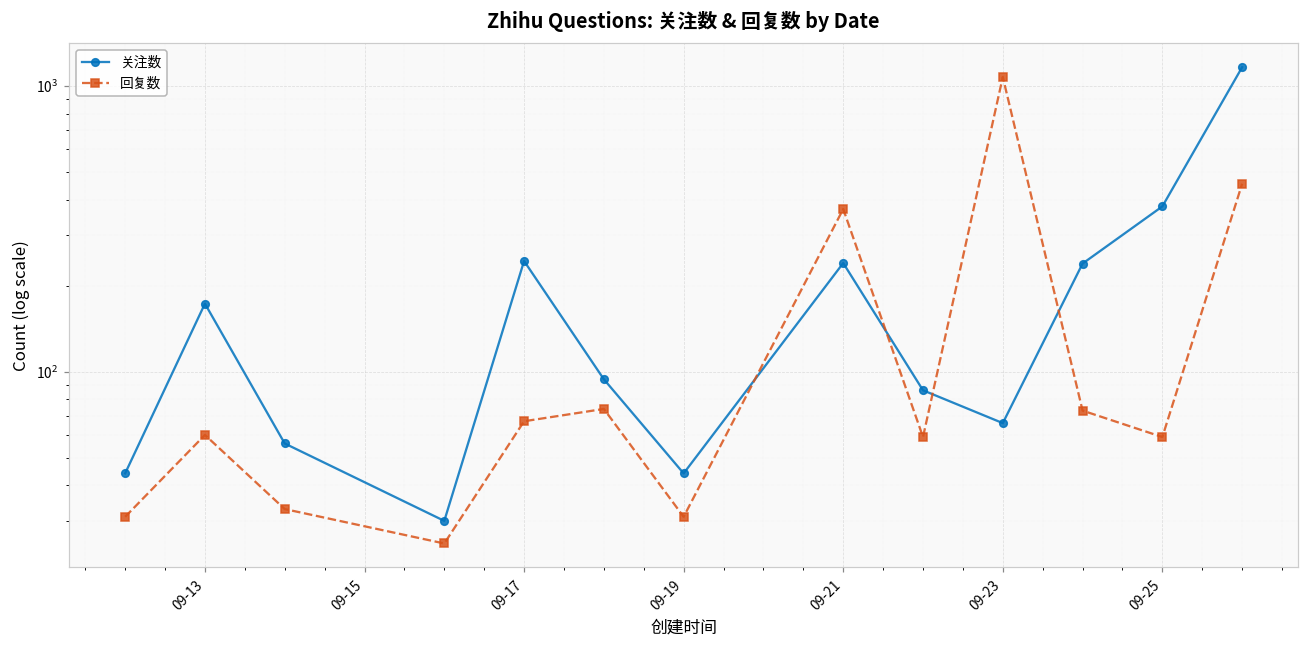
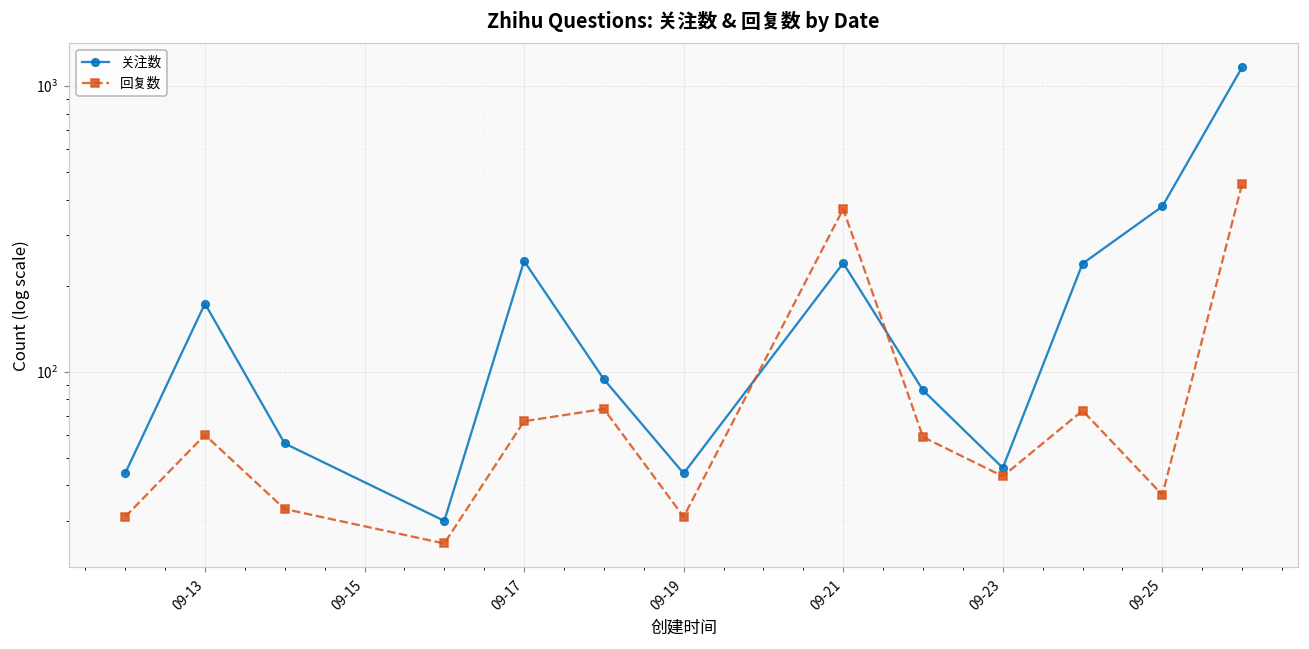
关注数, 09-23: 66 -> 46
回复数, 09-23: 1080 -> 43
回复数, 09-25: 59 -> 37
